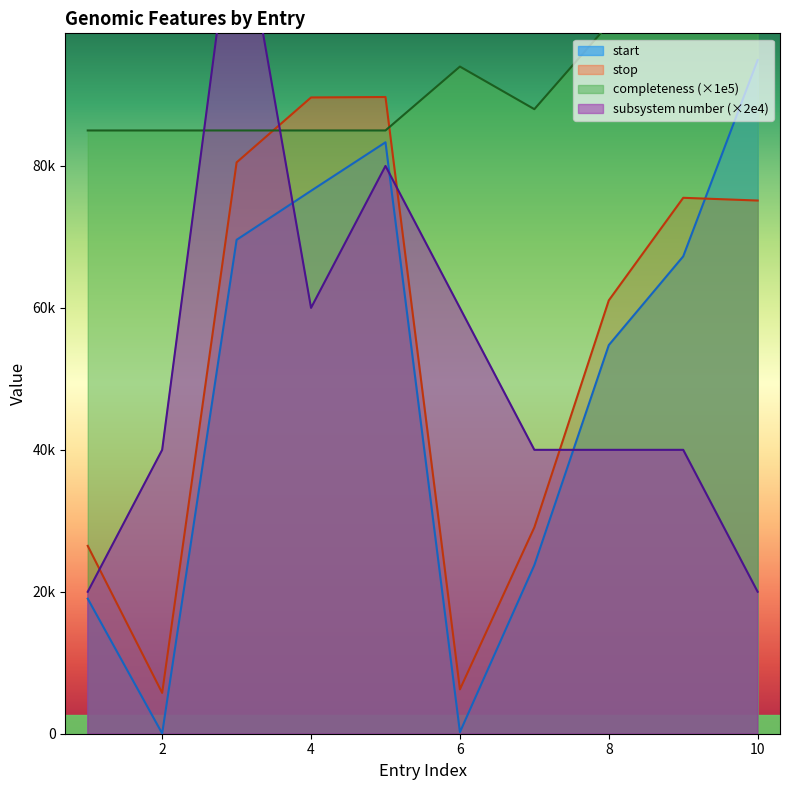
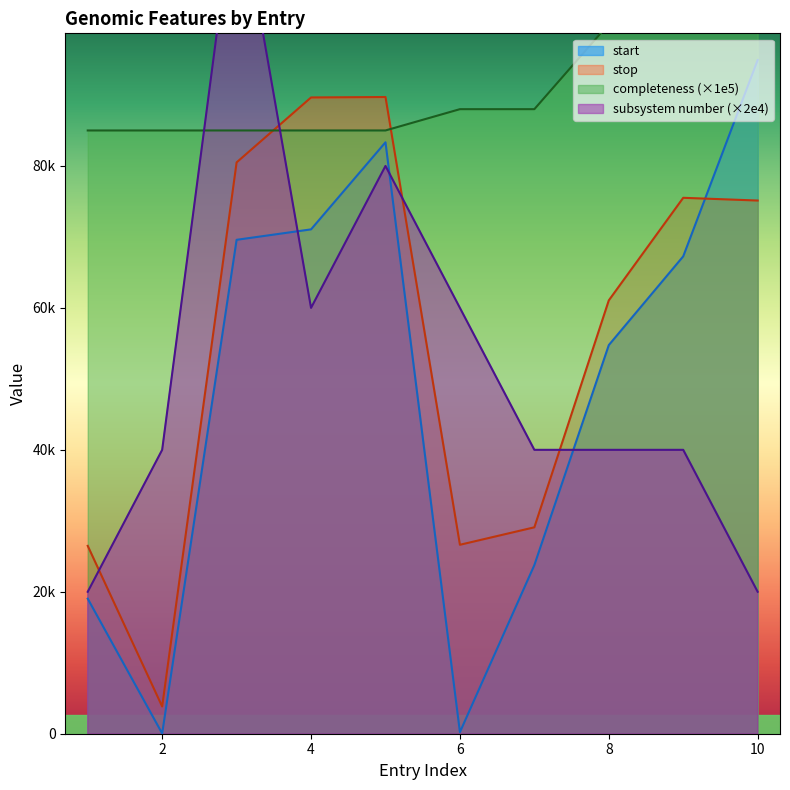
stop, 2: 6000 -> 4000
start, 4: 76000 -> 71000
stop, 6: 6000 -> 27000
completeness (×1e5), 6: 94000 -> 88000
